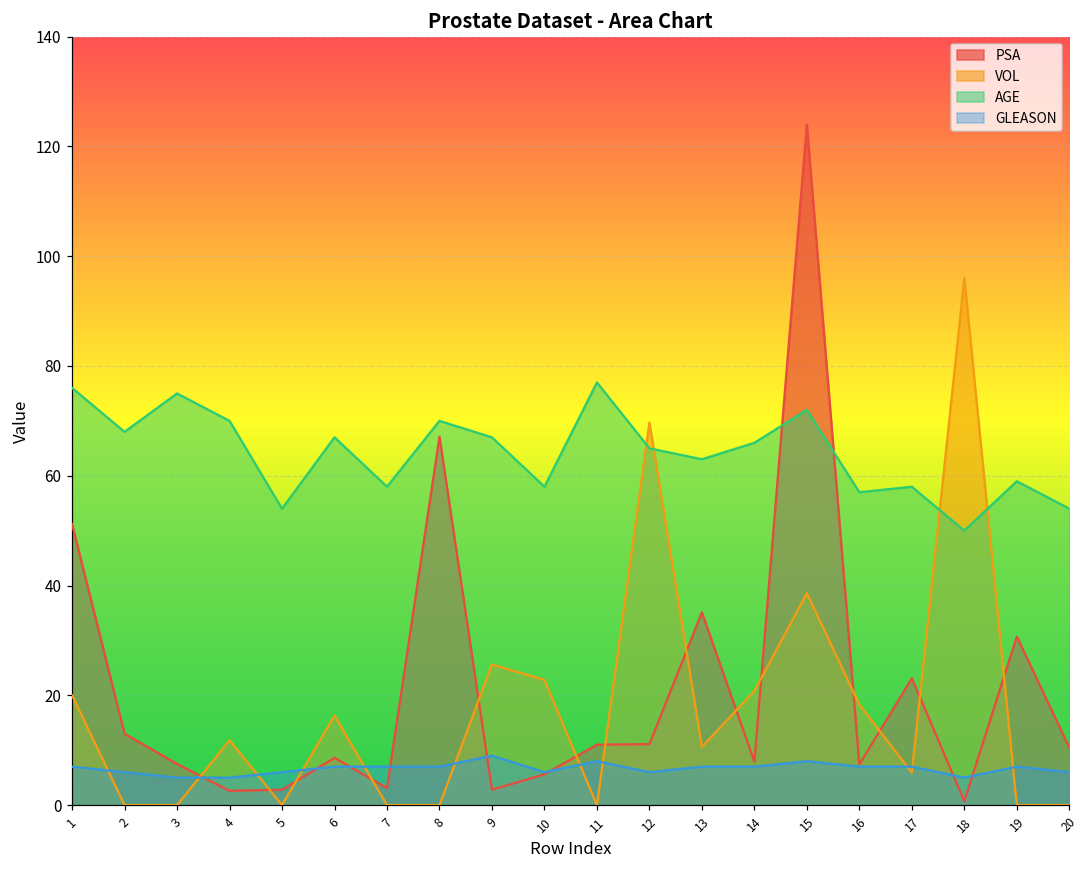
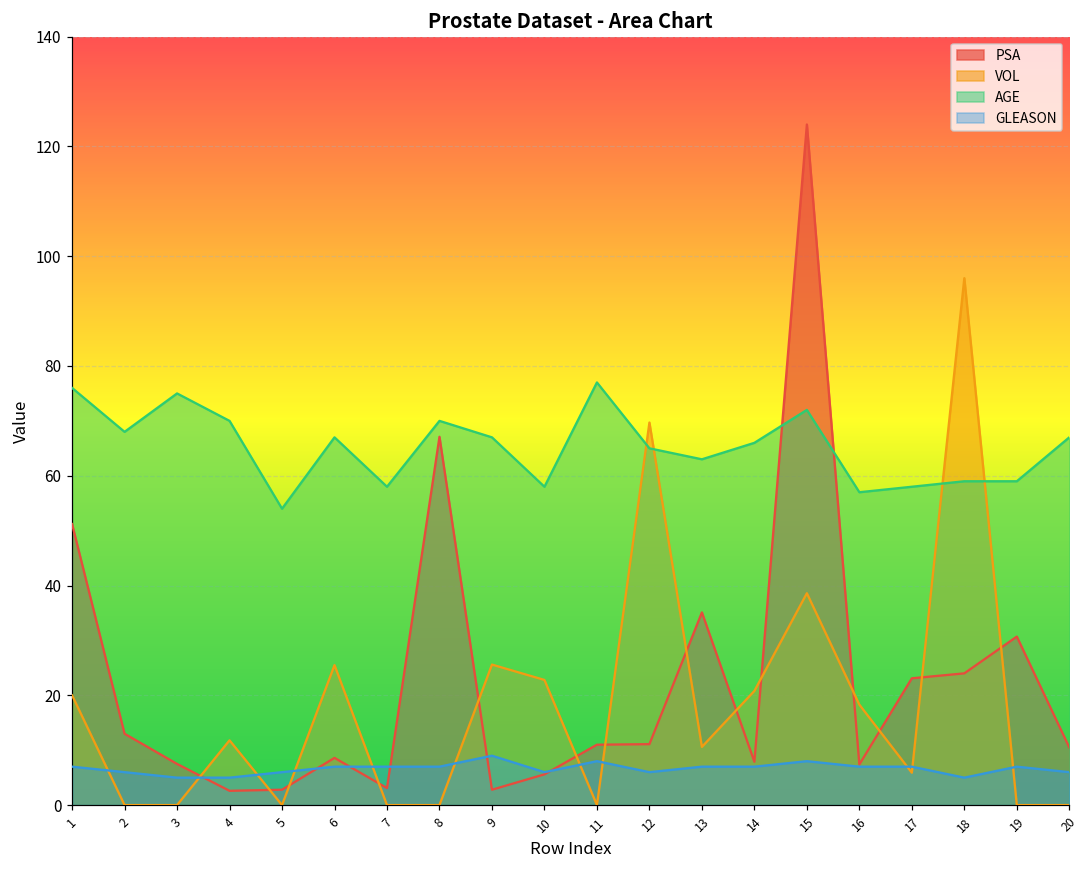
VOL, 6: 16 -> 26
PSA, 18: 1 -> 24
AGE, 18: 50 -> 59
AGE, 20: 54 -> 67
